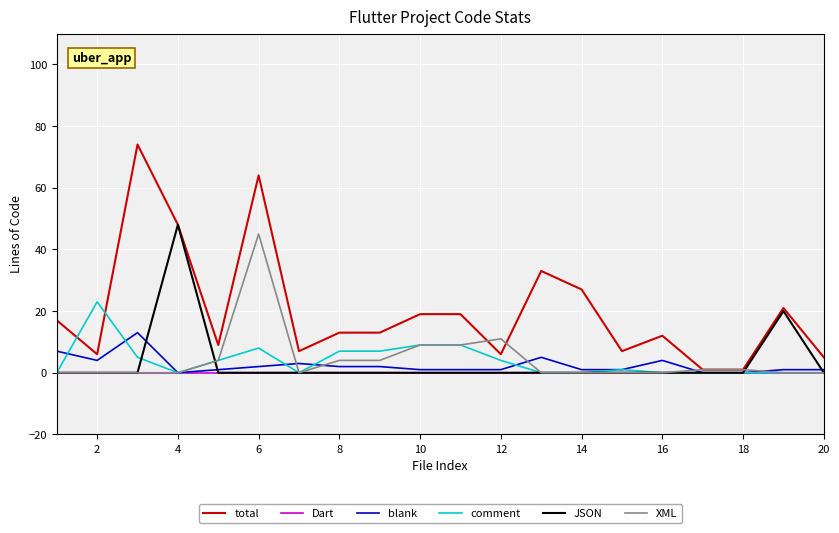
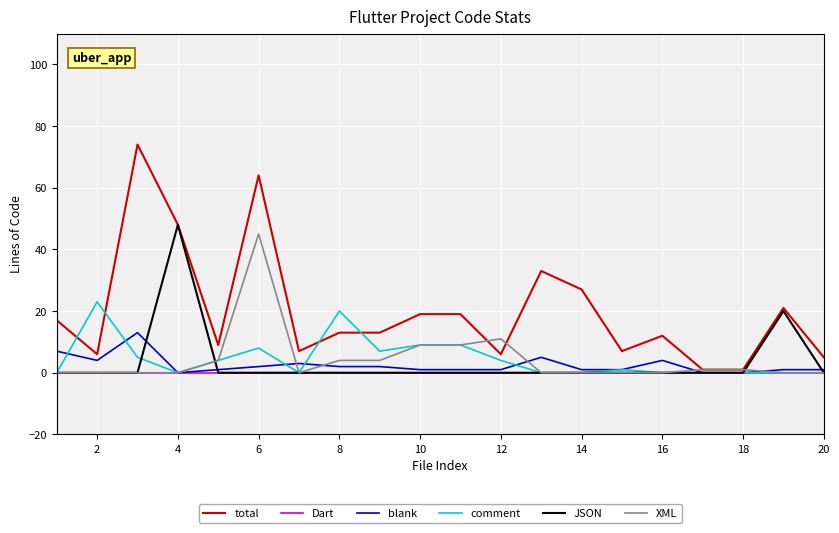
comment, 8: 7 -> 20
